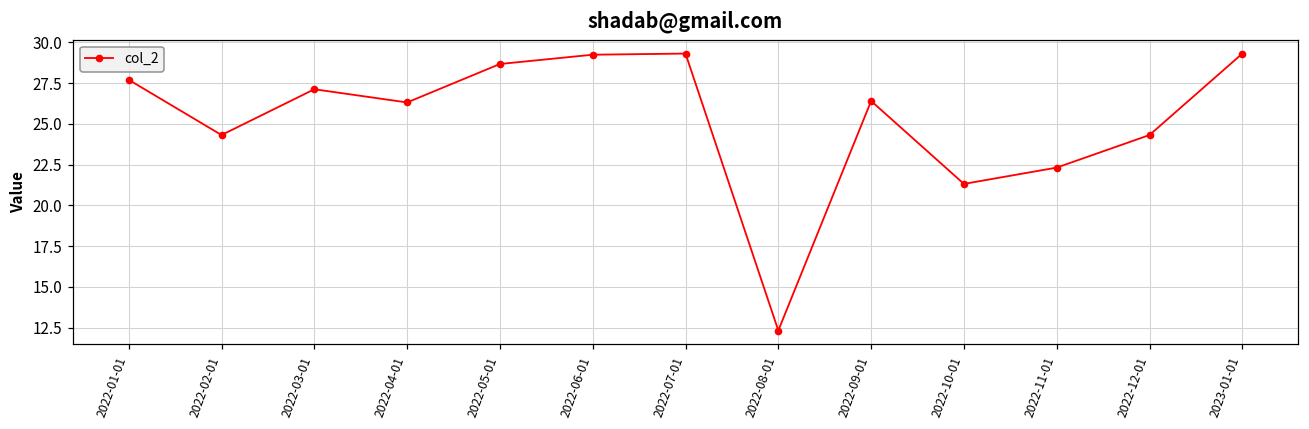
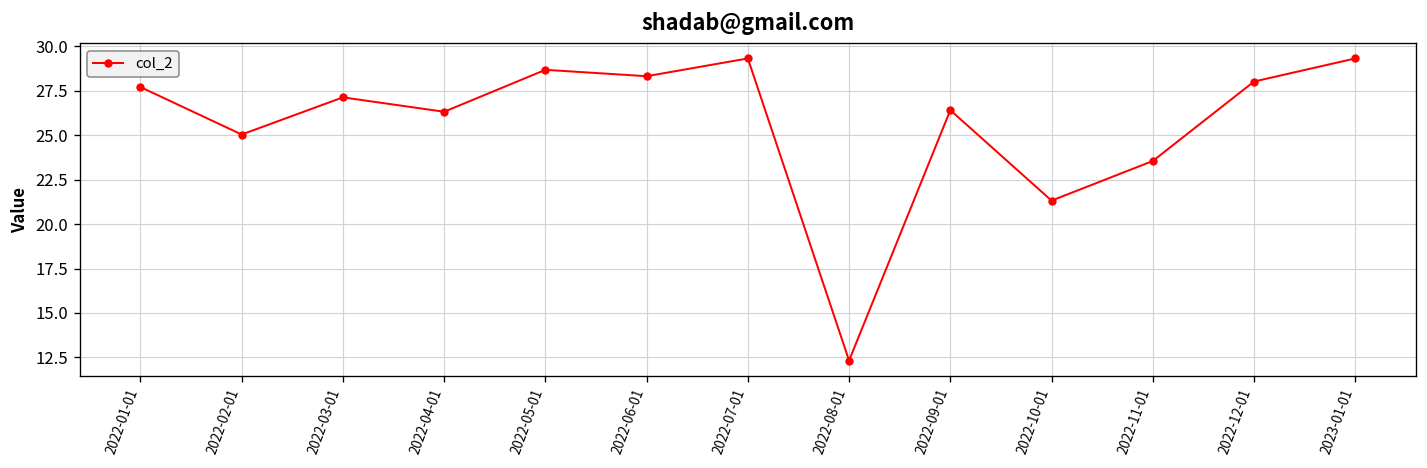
2022-02-01: 24.3 -> 25.0
2022-06-01: 29.3 -> 28.3
2022-11-01: 22.3 -> 23.6
2022-12-01: 24.3 -> 28.0
